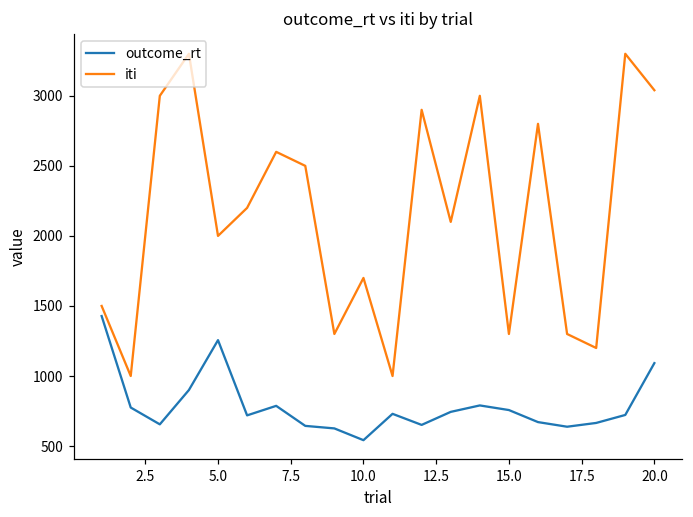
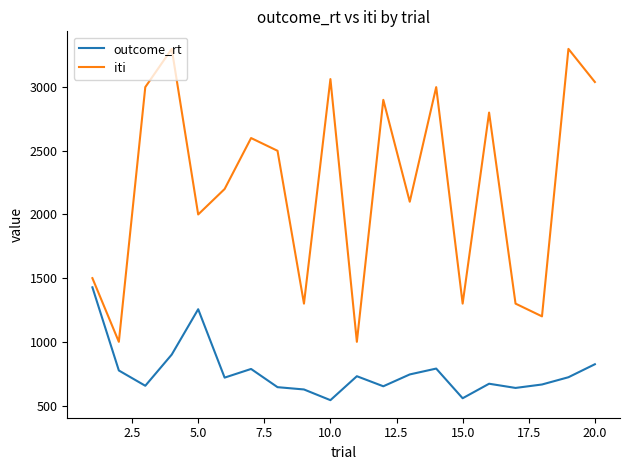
iti, 10.0: 1700 -> 3060
outcome_rt, 15.0: 760 -> 560
outcome_rt, 20.0: 1090 -> 820
